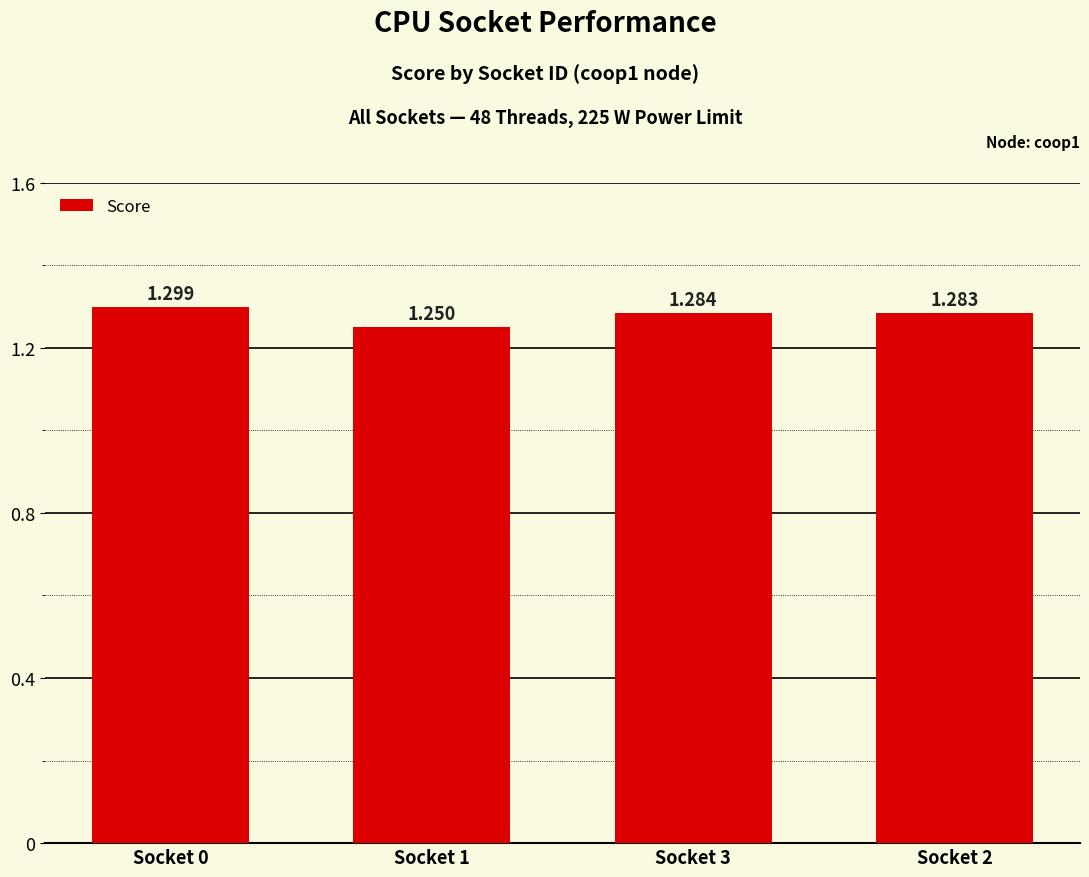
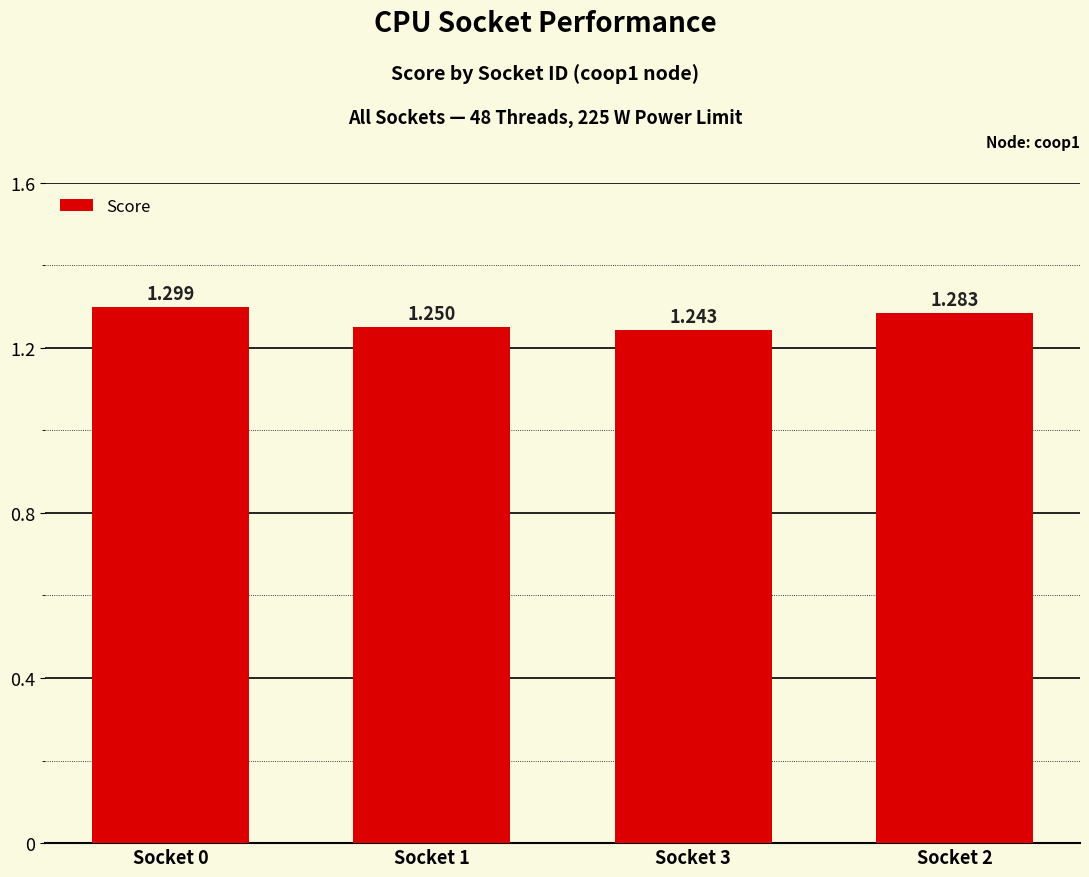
Socket 3: 1.284 -> 1.243
